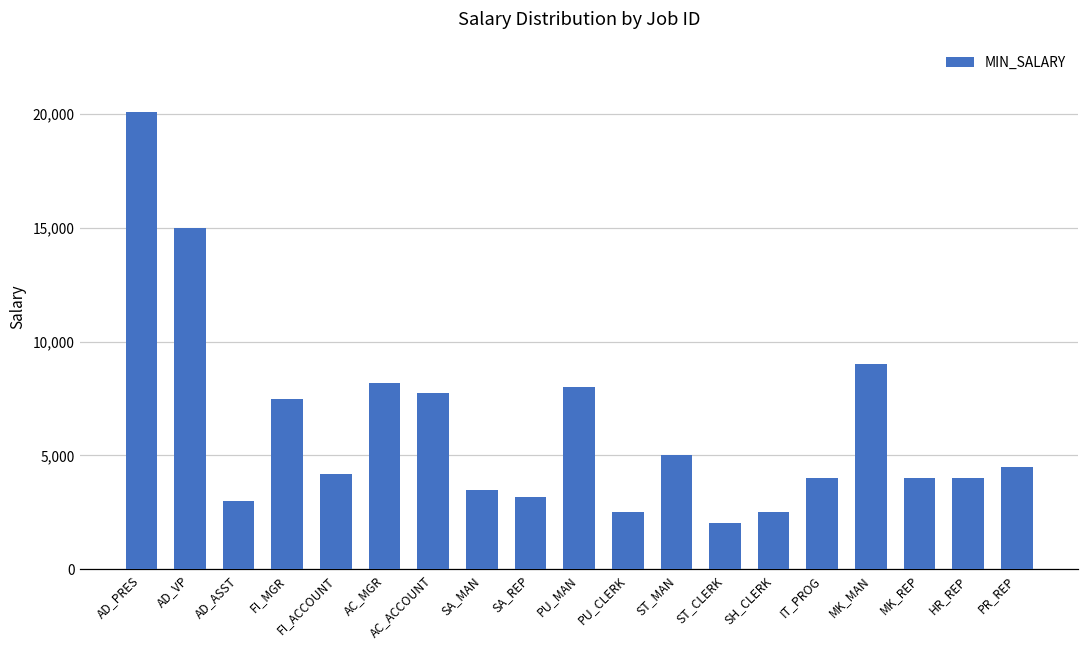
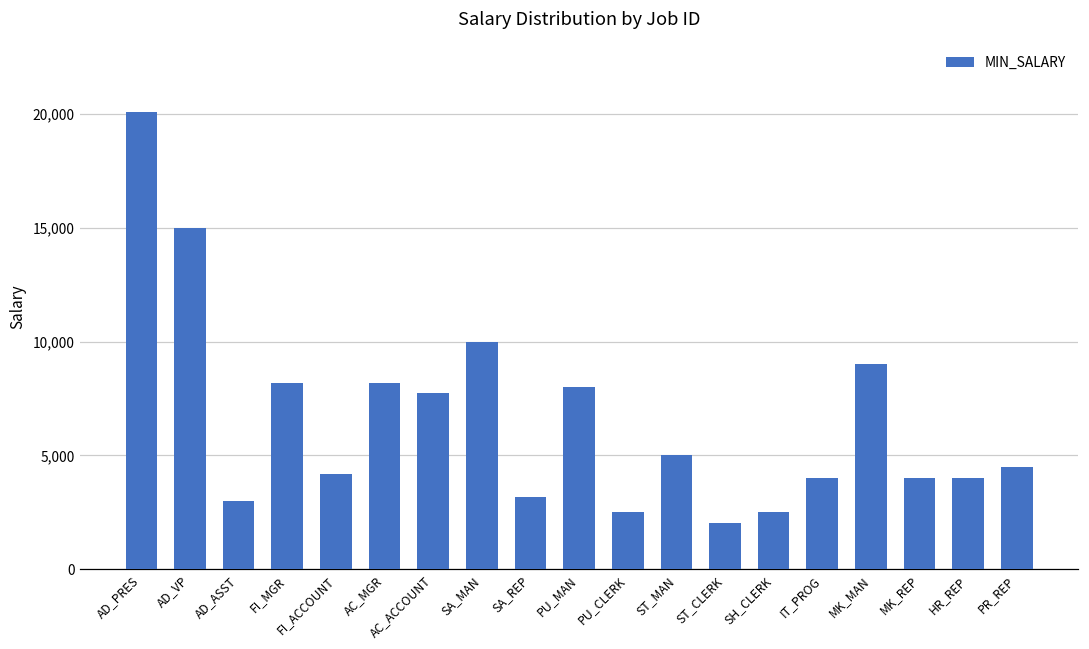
FI_MGR: 7,500 -> 8,200
SA_MAN: 3,500 -> 10,000
